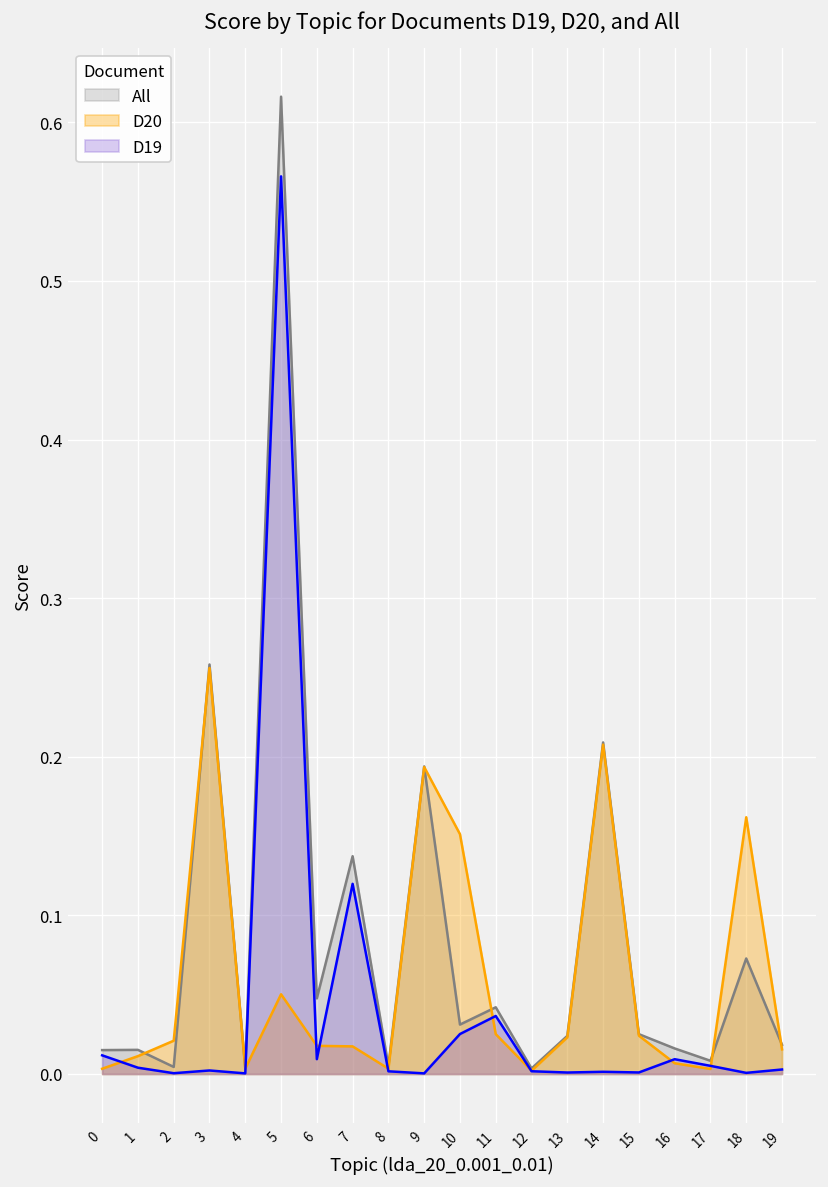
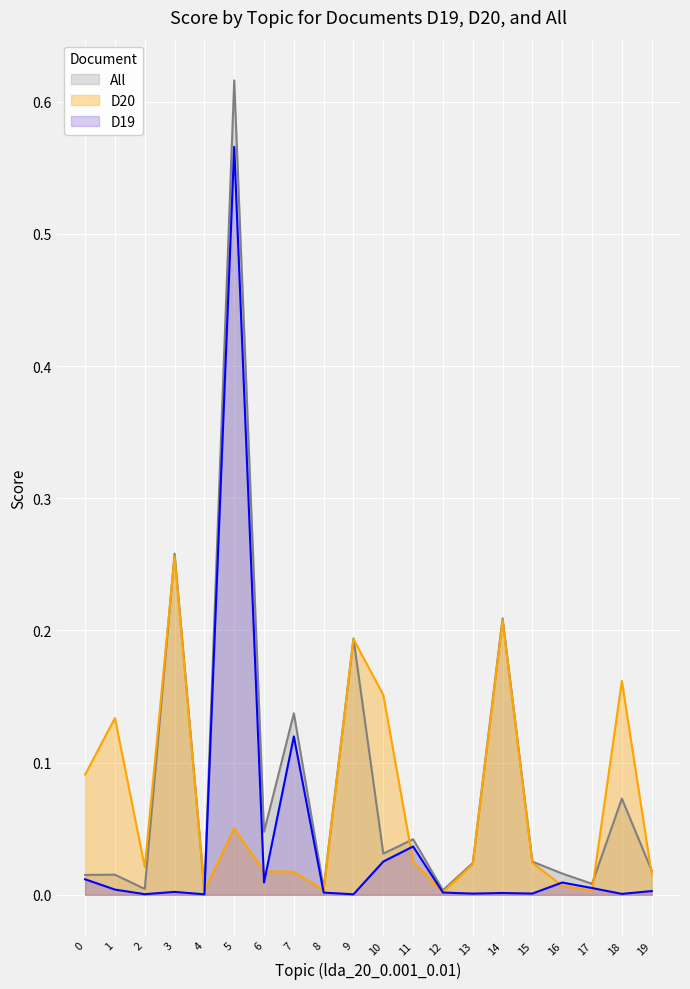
D20, 0: 0.003 -> 0.091
D20, 1: 0.011 -> 0.134
